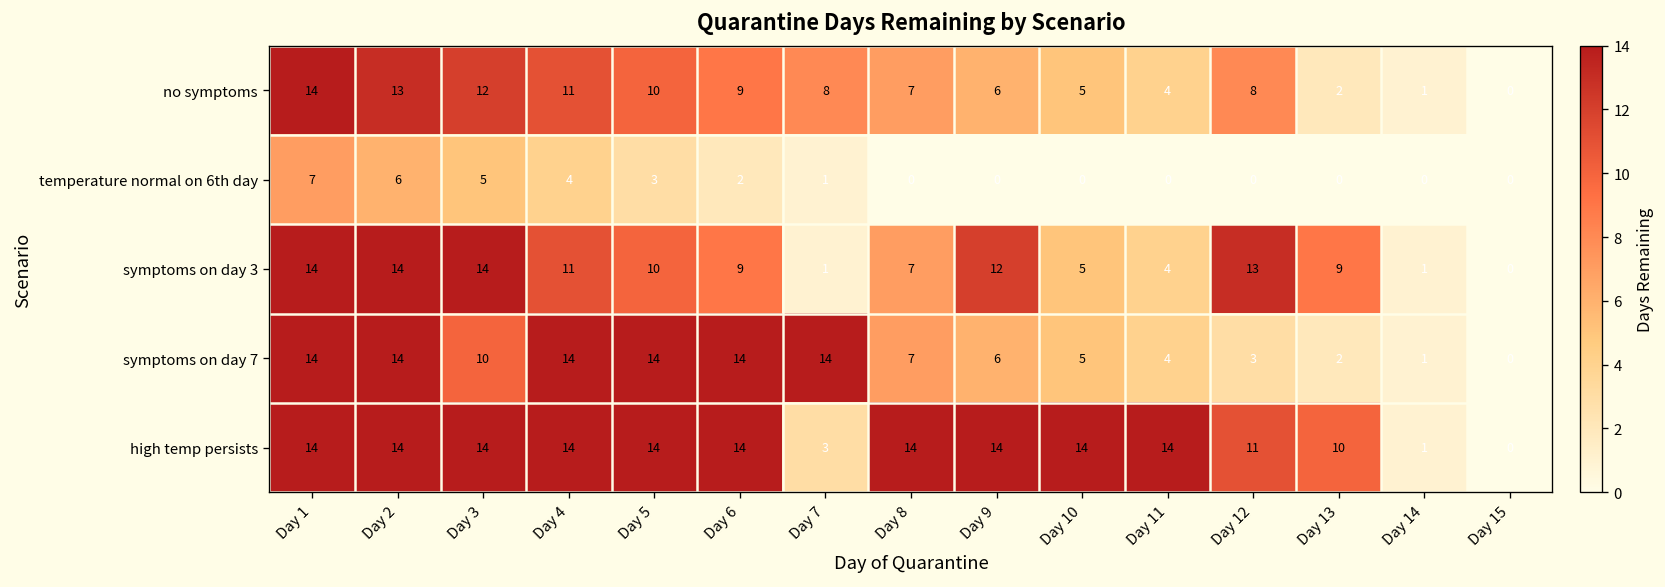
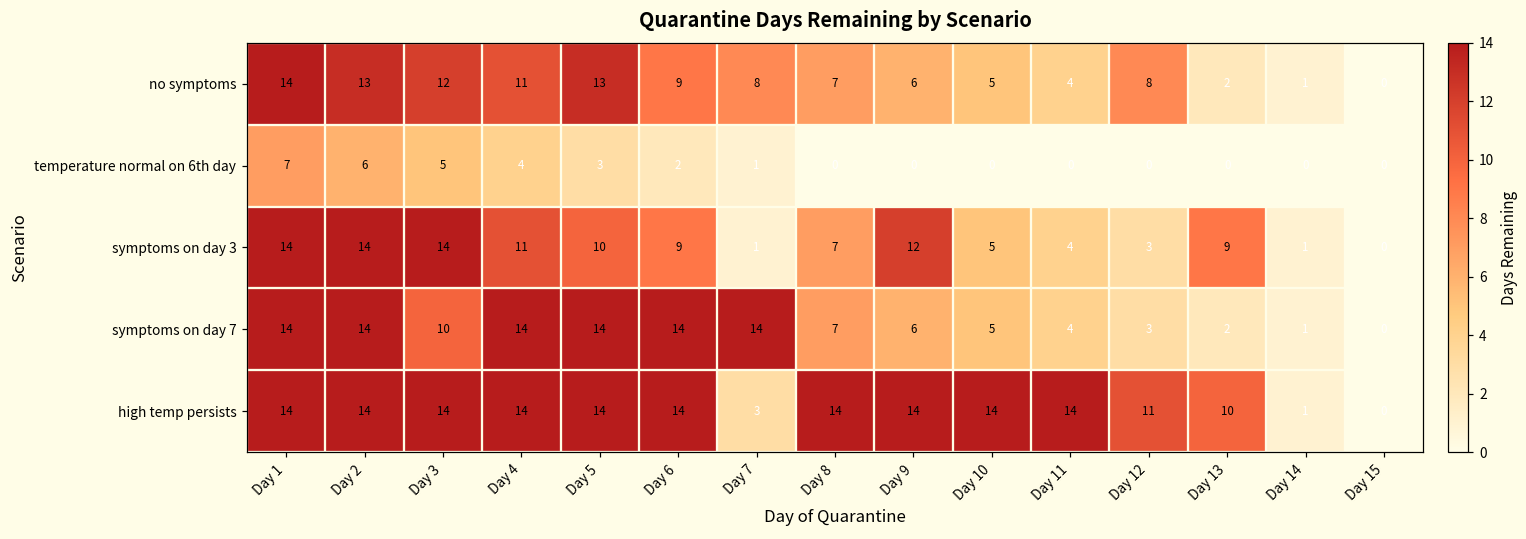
no symptoms, Day 5: 10 -> 13
symptoms on day 3, Day 12: 13 -> 3
